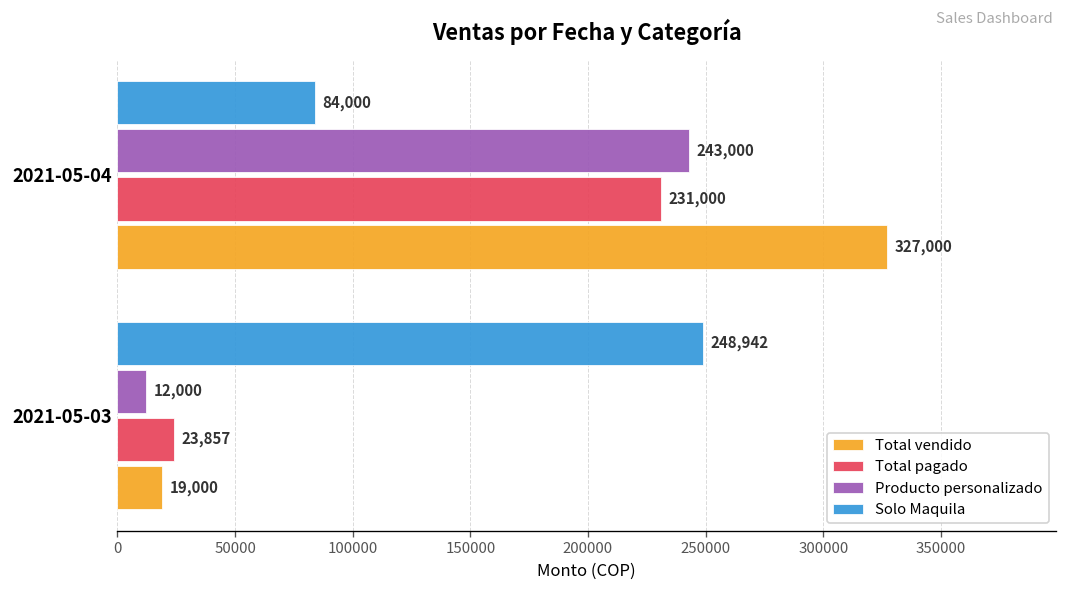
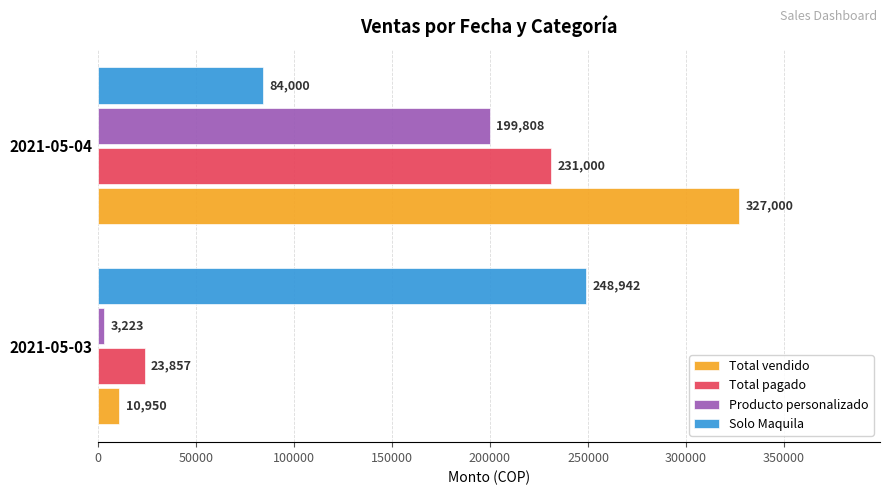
Producto personalizado, 2021-05-04: 243,000 -> 199,808
Producto personalizado, 2021-05-03: 12,000 -> 3,223
Total vendido, 2021-05-03: 19,000 -> 10,950
